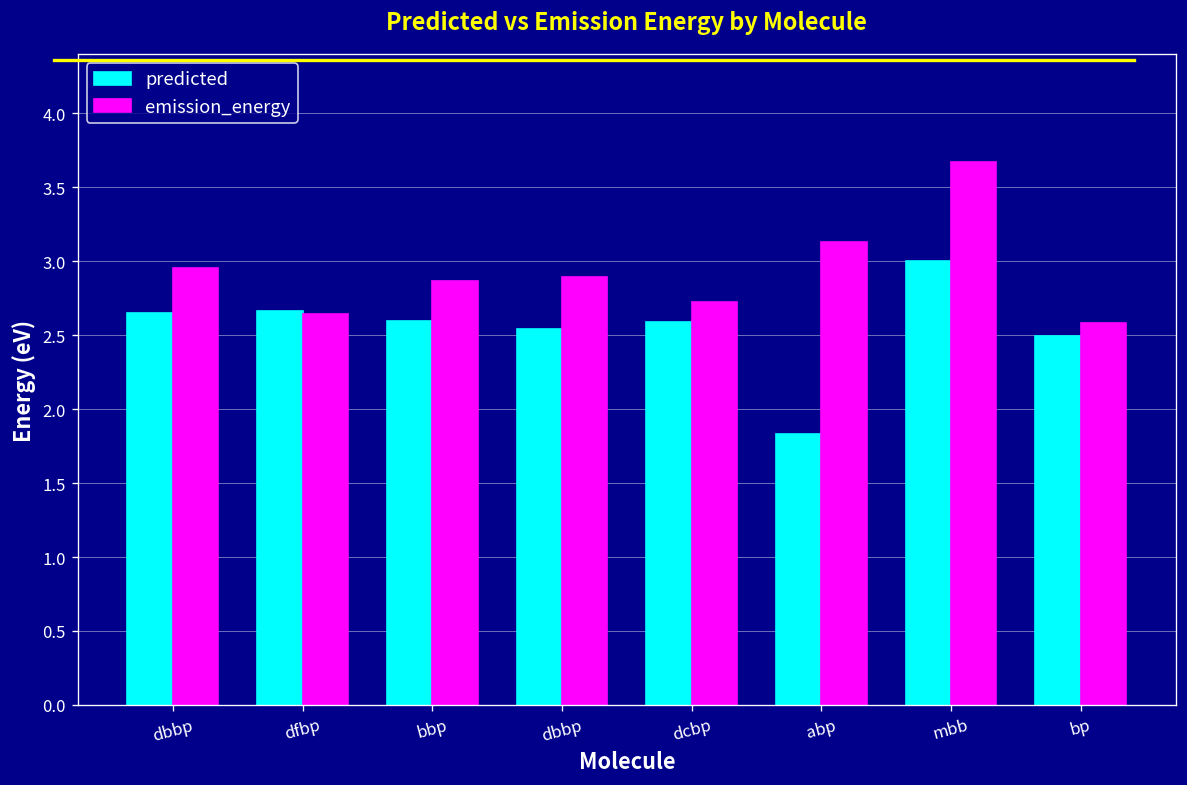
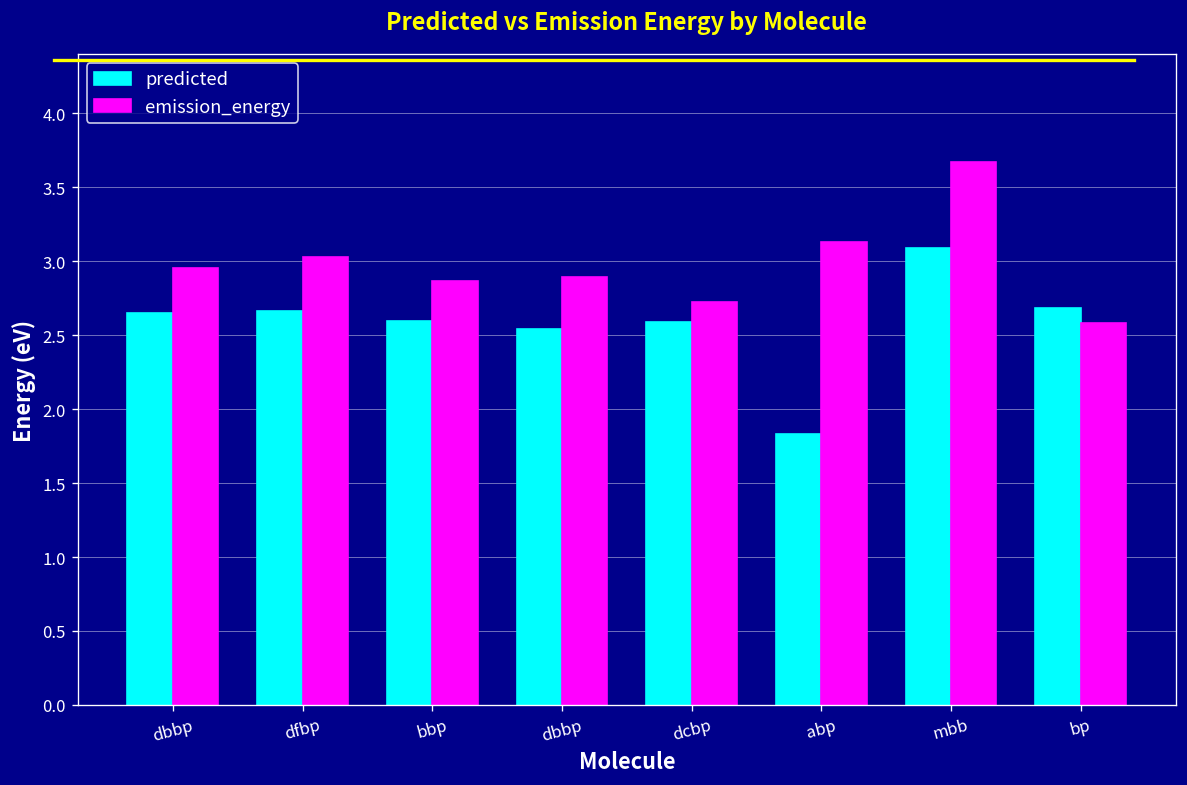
emission_energy, dfbp: 2.64 -> 3.03
predicted, mbb: 3.00 -> 3.09
predicted, bp: 2.49 -> 2.68
